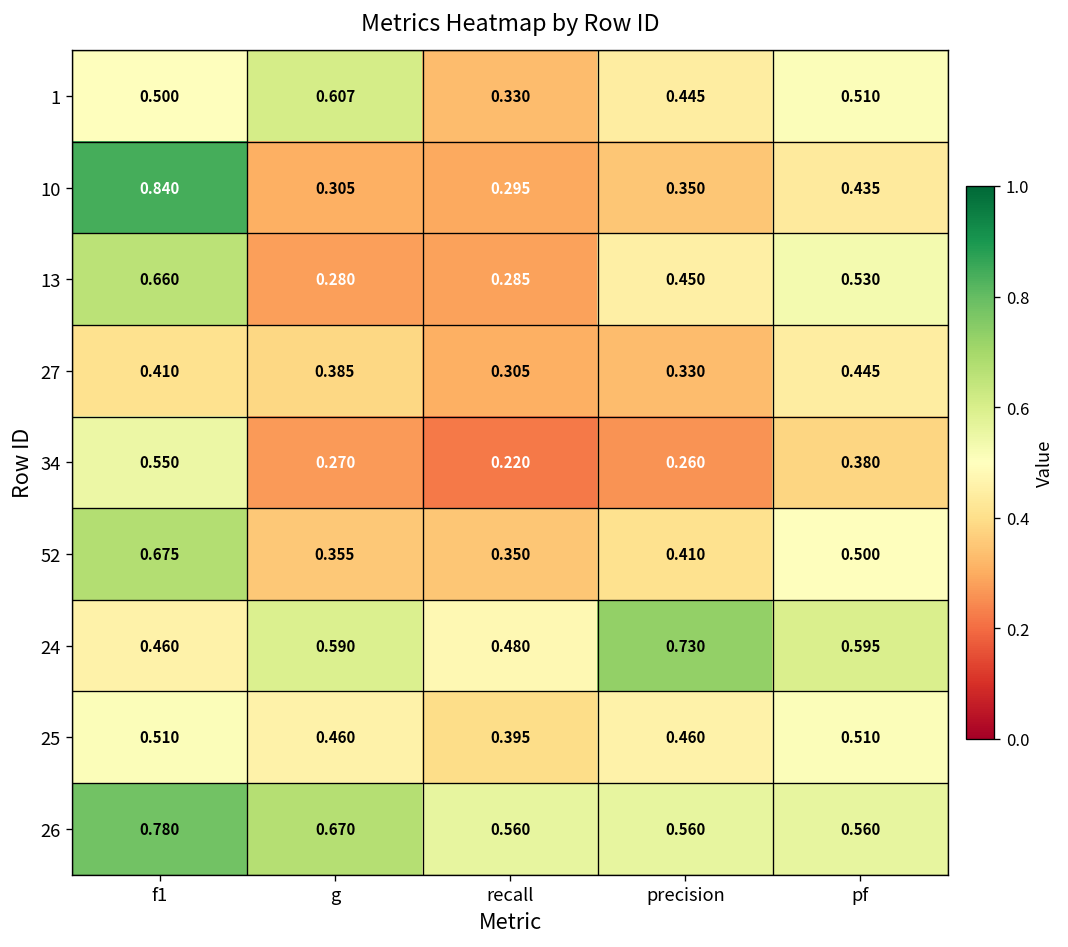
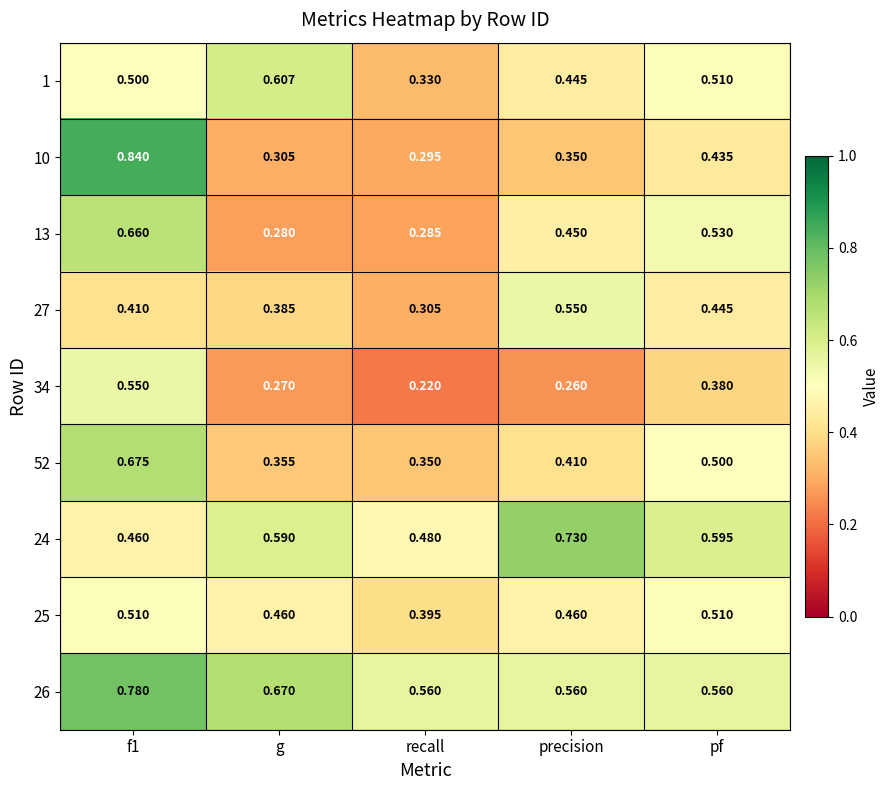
27, precision: 0.330 -> 0.550
